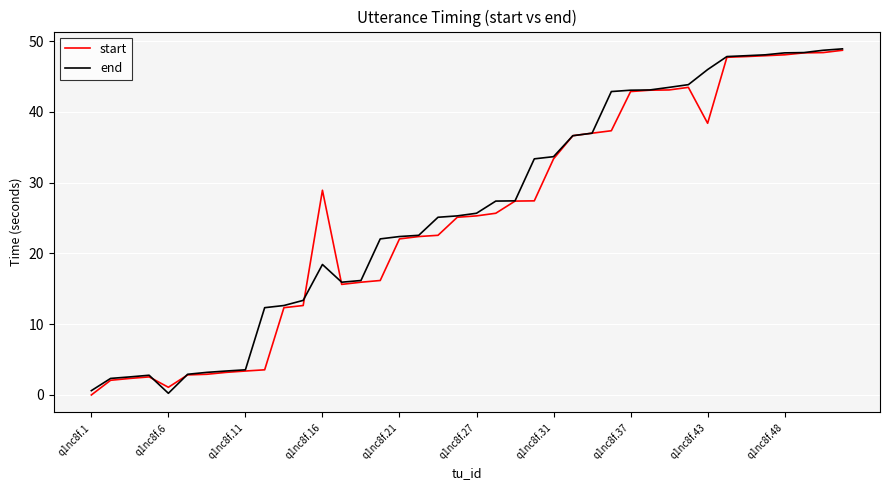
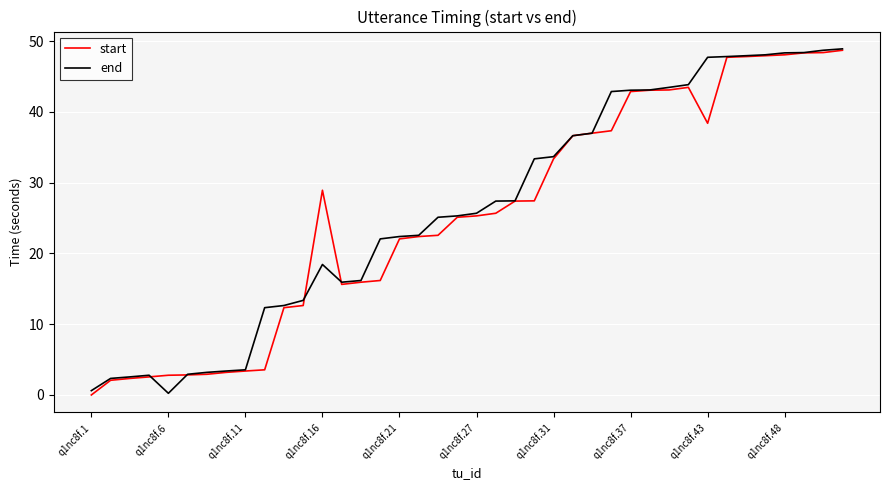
start, q1nc8f.6: 1 -> 3
end, q1nc8f.43: 46 -> 48
